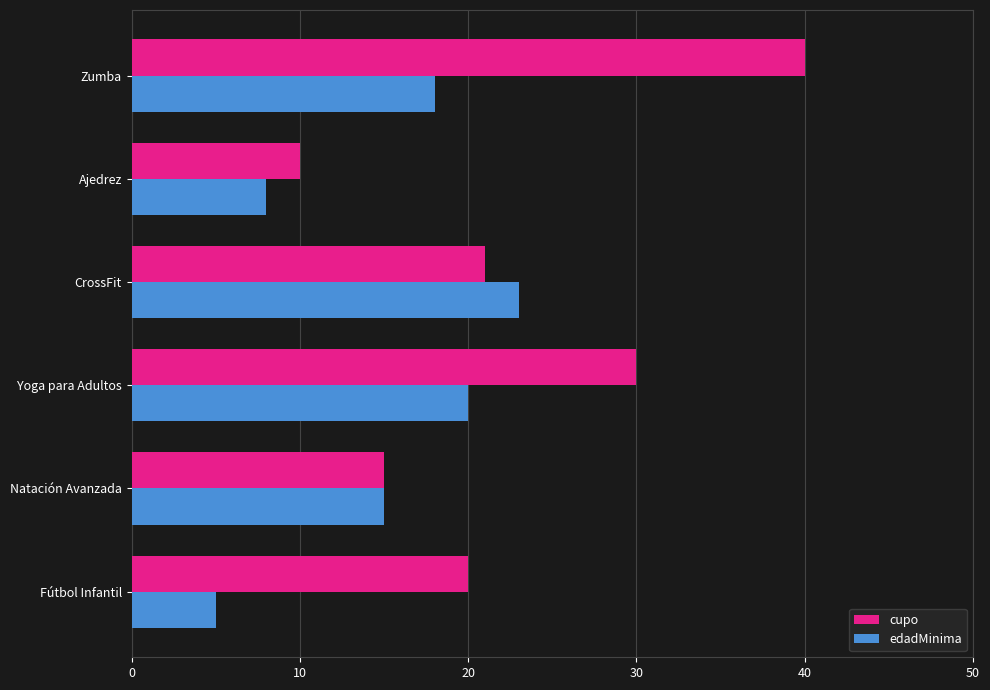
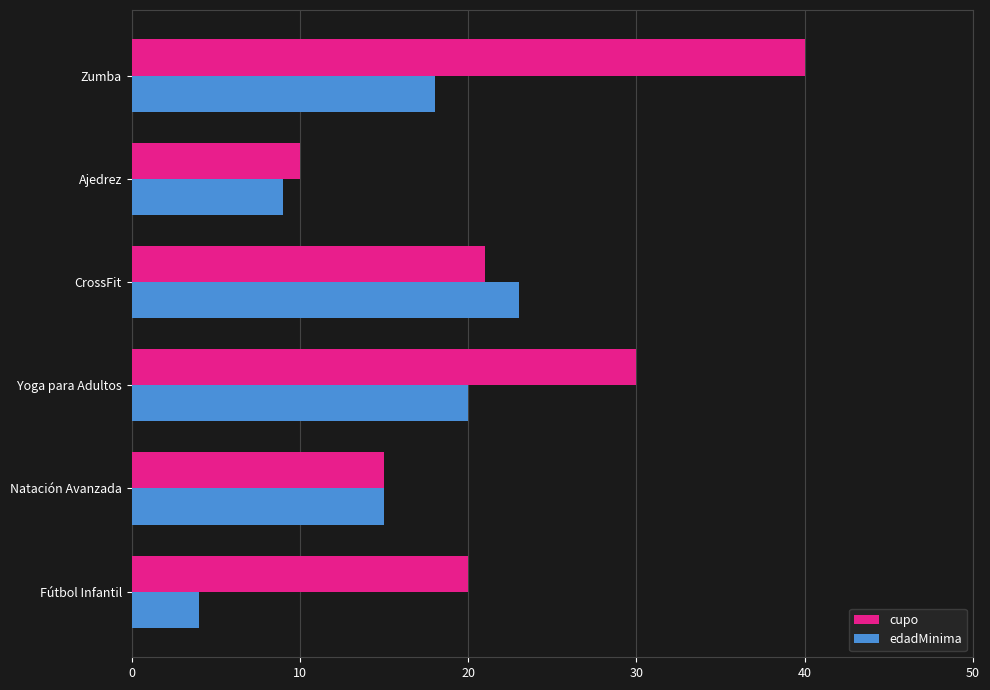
edadMinima, Ajedrez: 8 -> 9
edadMinima, Fútbol Infantil: 5 -> 4
